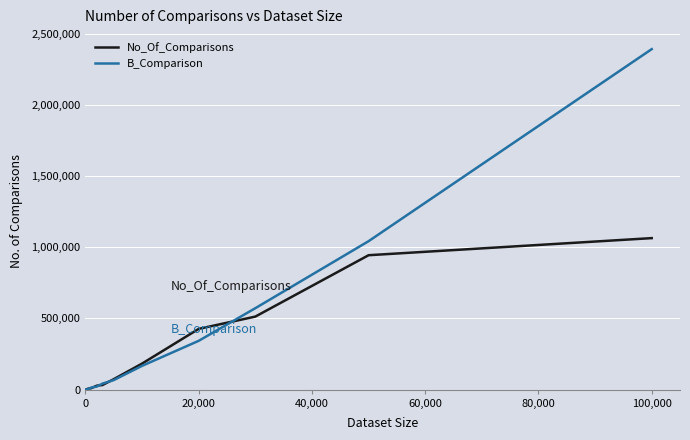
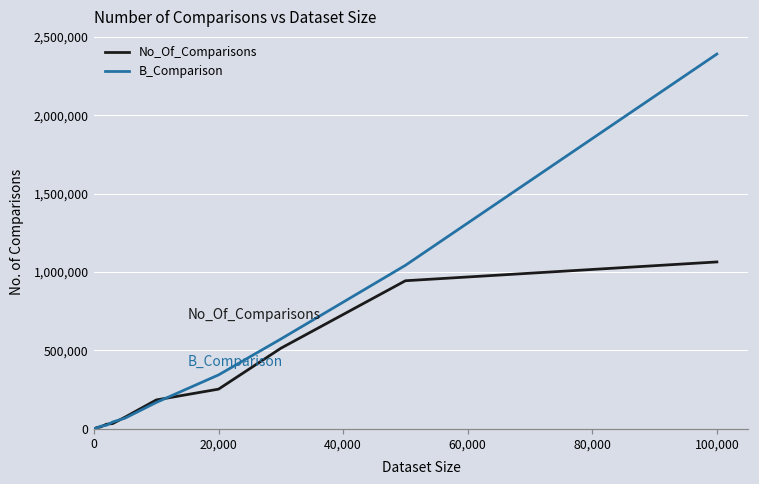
No_Of_Comparisons, 20,000: 430,000 -> 250,000
